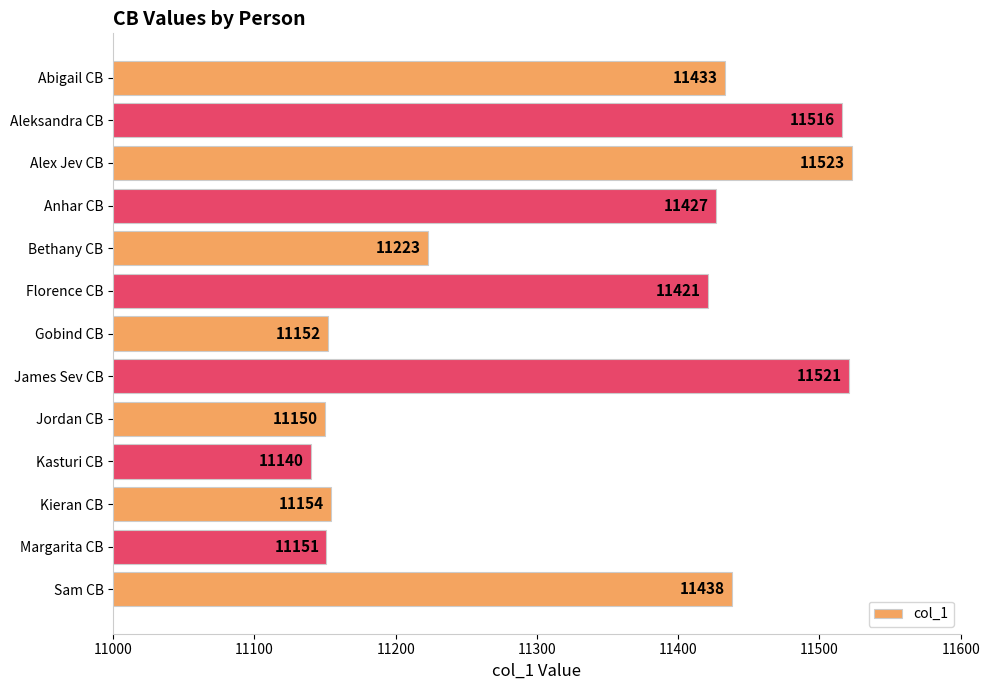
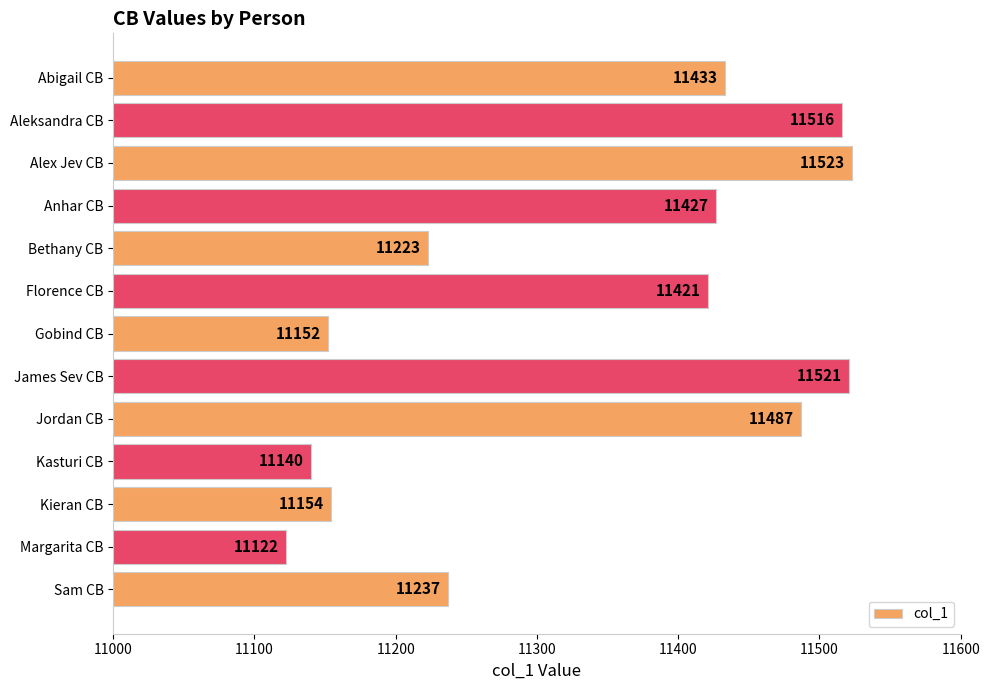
Jordan CB: 11150 -> 11487
Margarita CB: 11151 -> 11122
Sam CB: 11438 -> 11237
